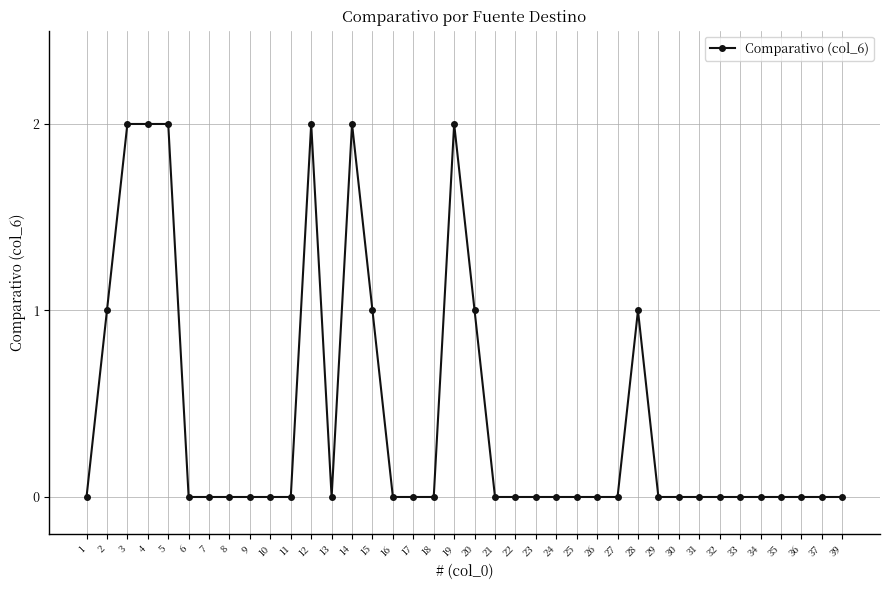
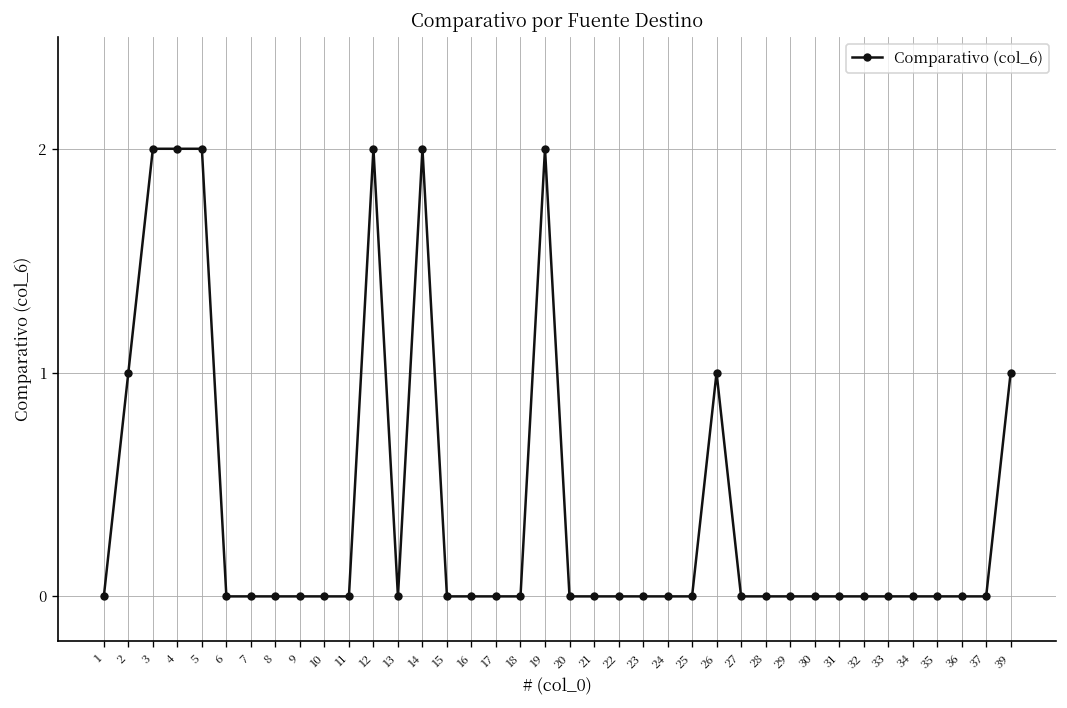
15: 1 -> 0
20: 1 -> 0
26: 0 -> 1
28: 1 -> 0
39: 0 -> 1
